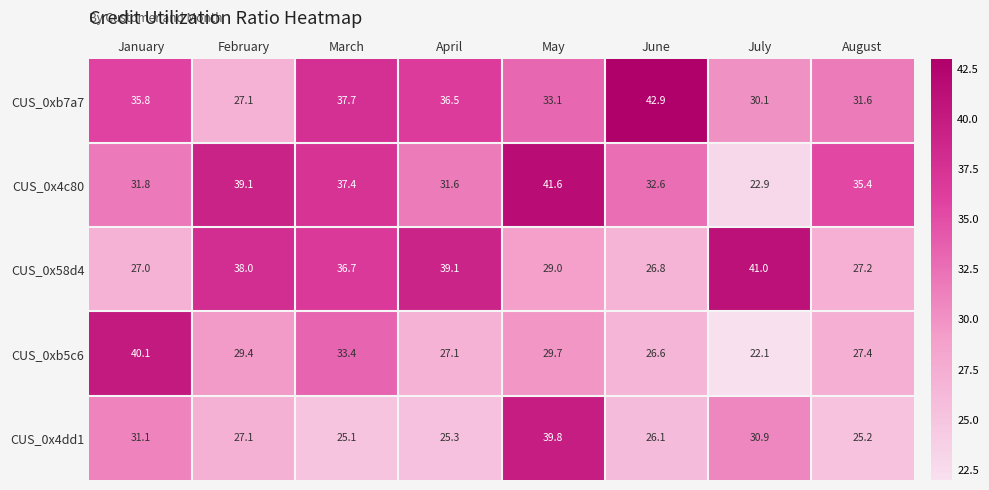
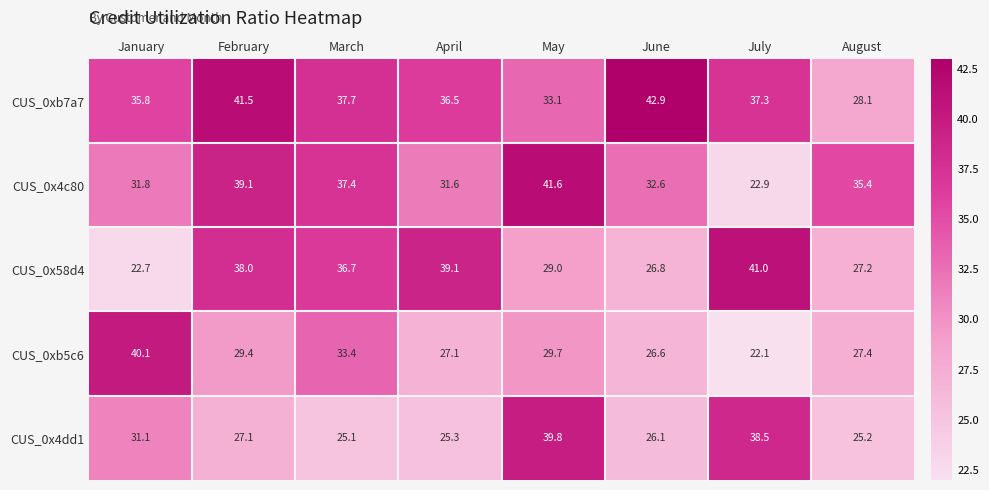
CUS_0xb7a7, February: 27.1 -> 41.5
CUS_0xb7a7, July: 30.1 -> 37.3
CUS_0xb7a7, August: 31.6 -> 28.1
CUS_0x58d4, January: 27.0 -> 22.7
CUS_0x4dd1, July: 30.9 -> 38.5
